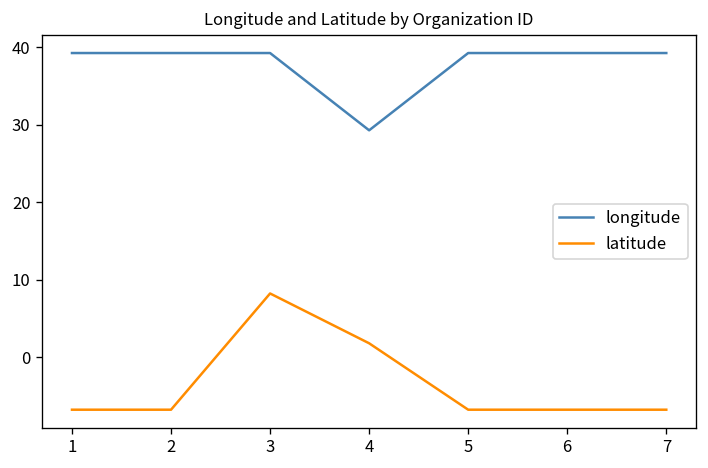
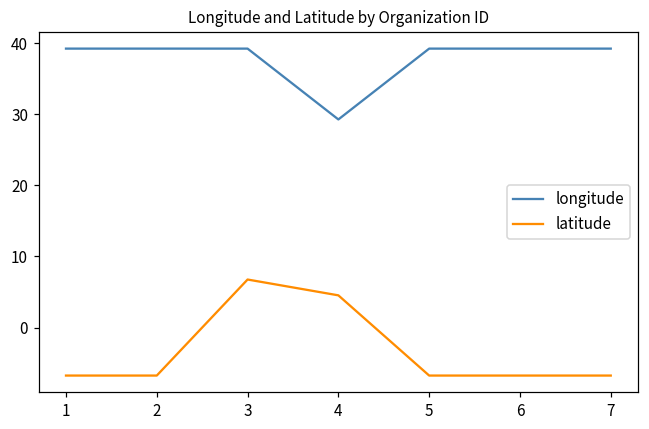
latitude, 3: 8 -> 7
latitude, 4: 2 -> 5
